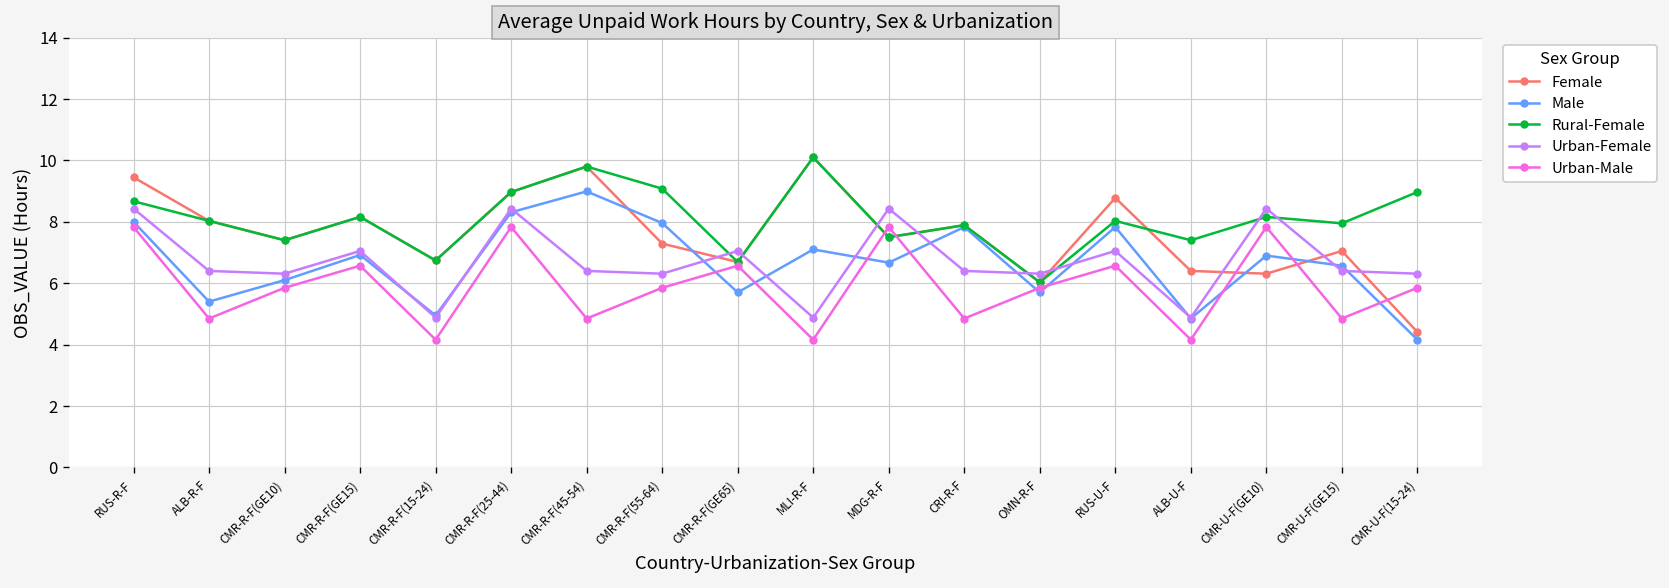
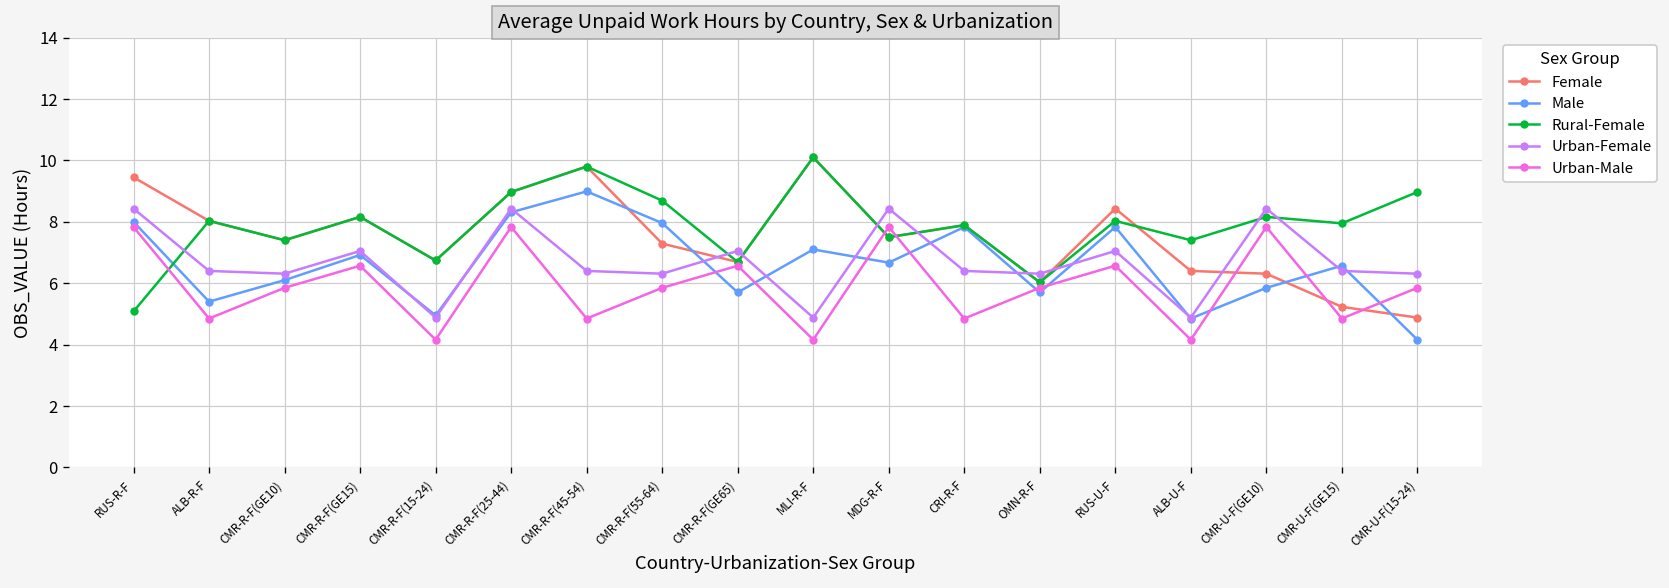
Rural-Female, RUS-R-F: 8.7 -> 5.1
Rural-Female, CMR-R-F(55-64): 9.1 -> 8.7
Female, RUS-U-F: 8.8 -> 8.4
Male, CMR-U-F(GE10): 6.9 -> 5.9
Female, CMR-U-F(GE15): 7.1 -> 5.2
Female, CMR-U-F(15-24): 4.4 -> 4.9
